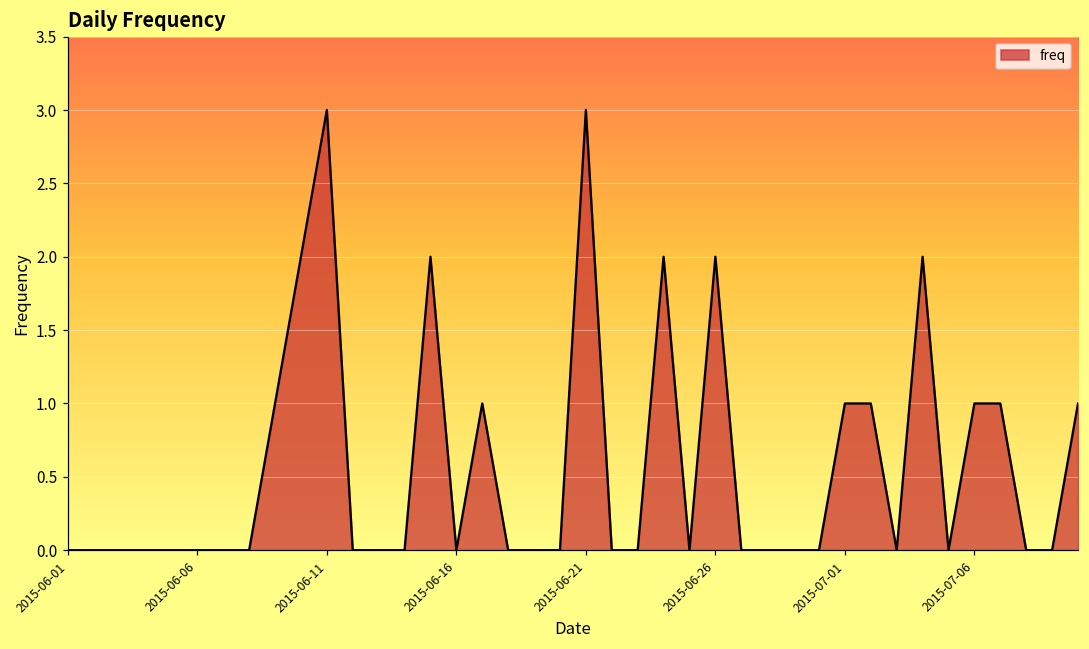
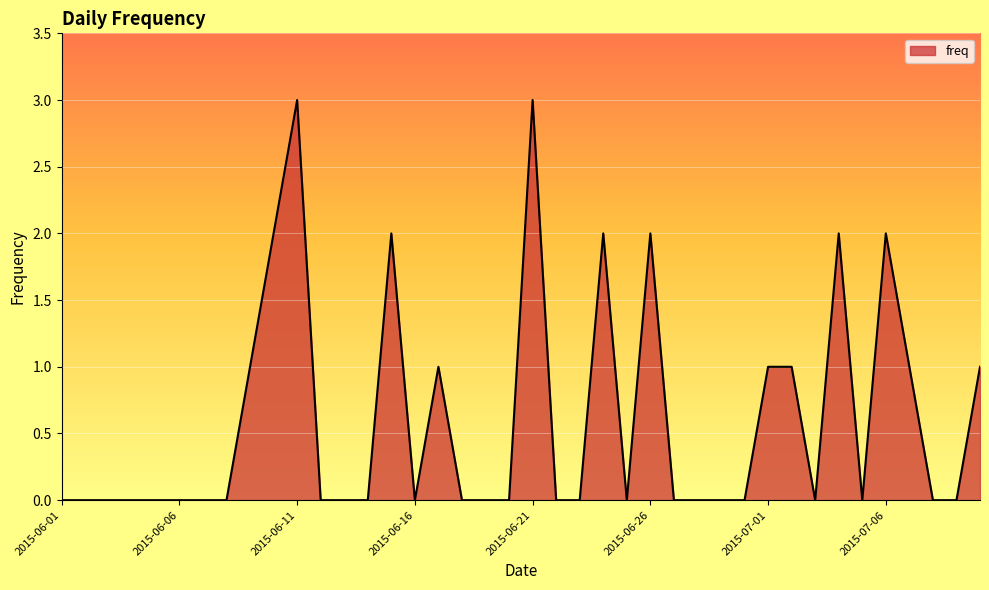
2015-07-06: 1 -> 2
